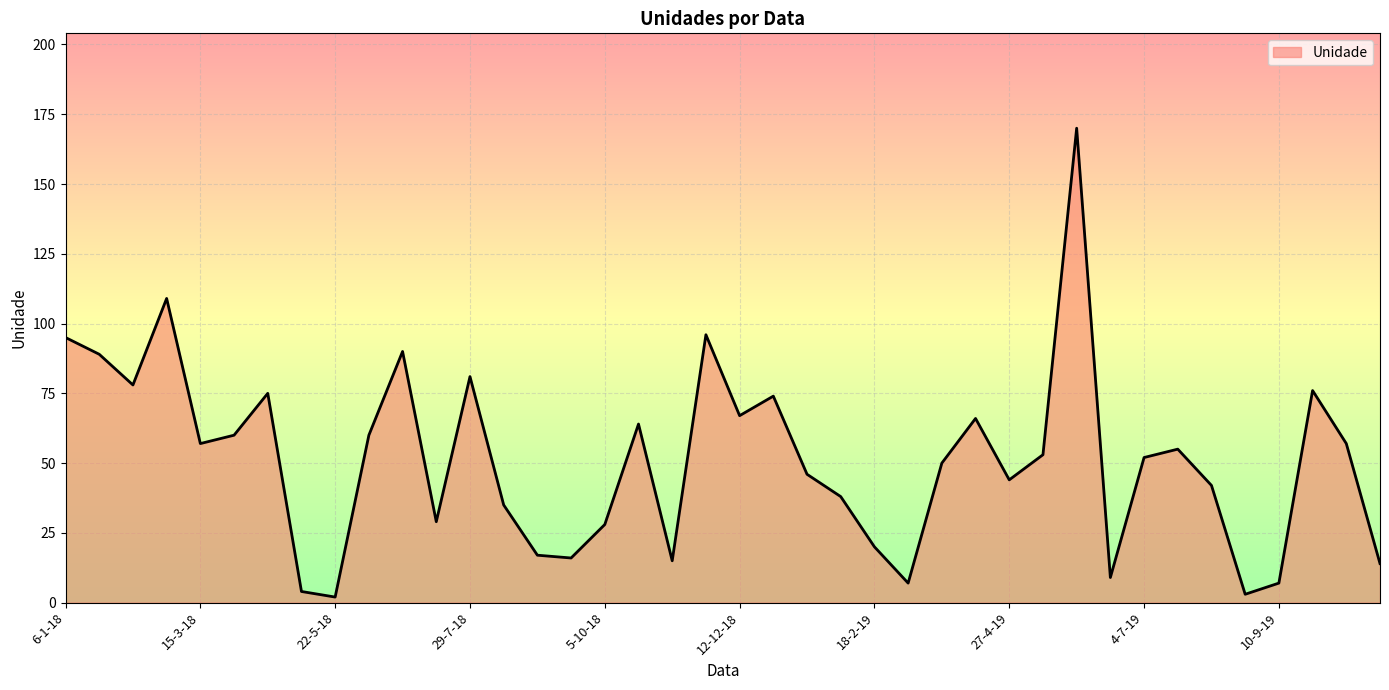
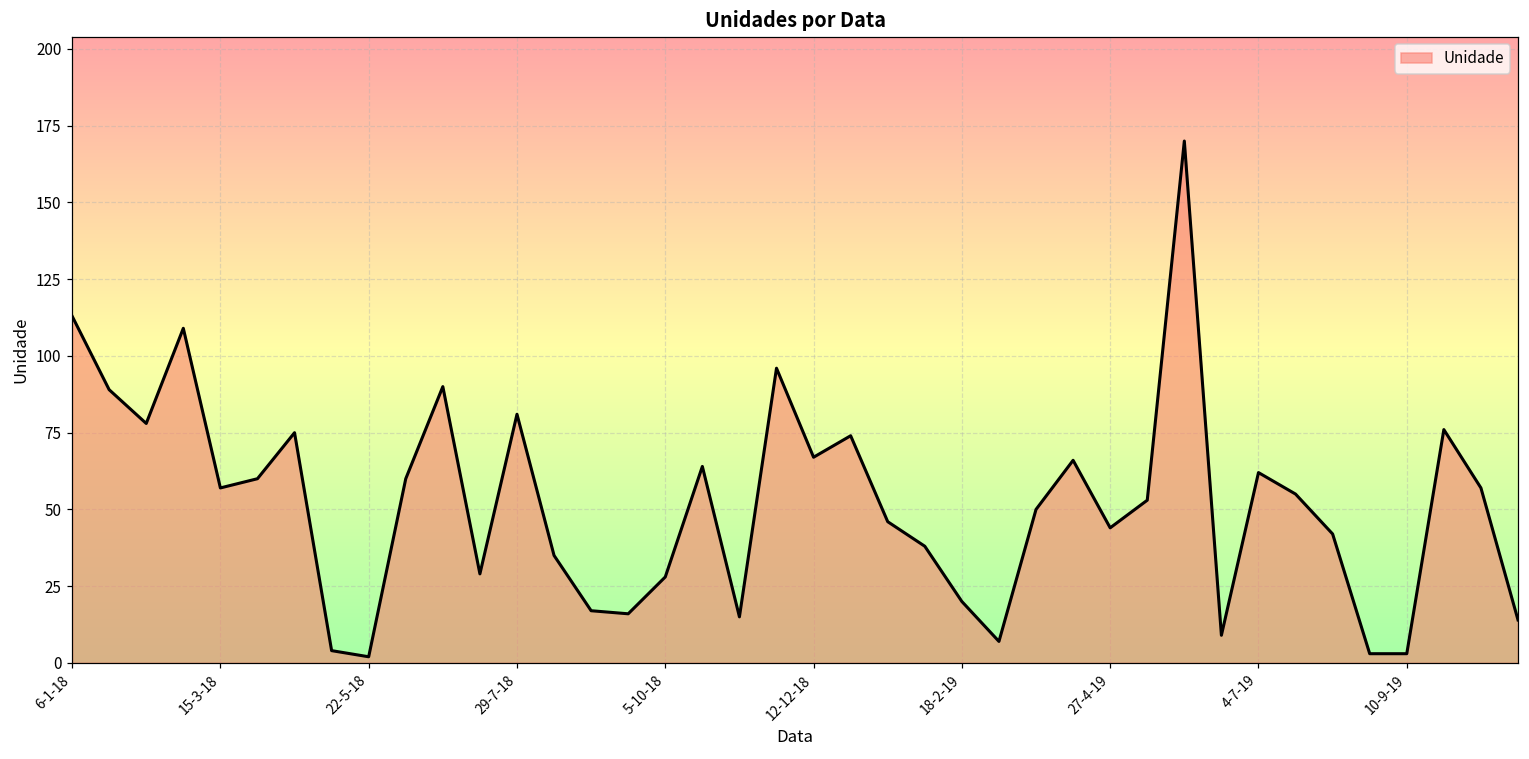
6-1-18: 95 -> 113
4-7-19: 52 -> 62
10-9-19: 7 -> 3
